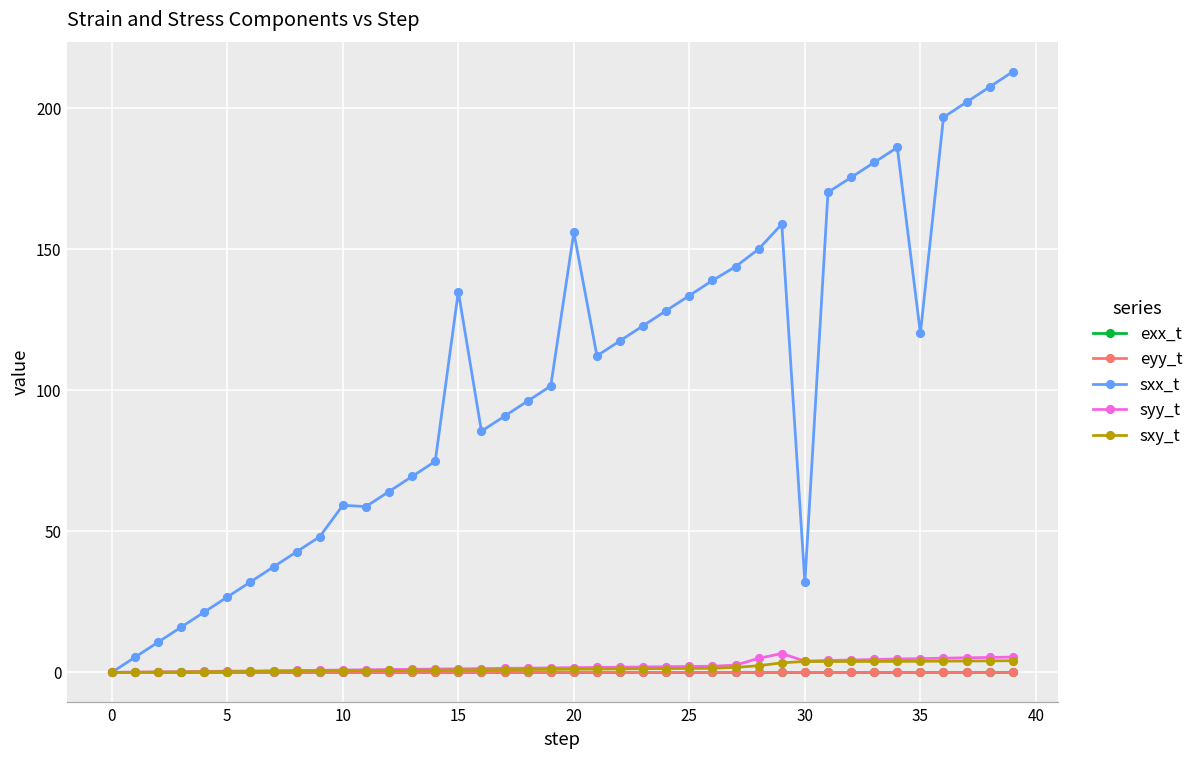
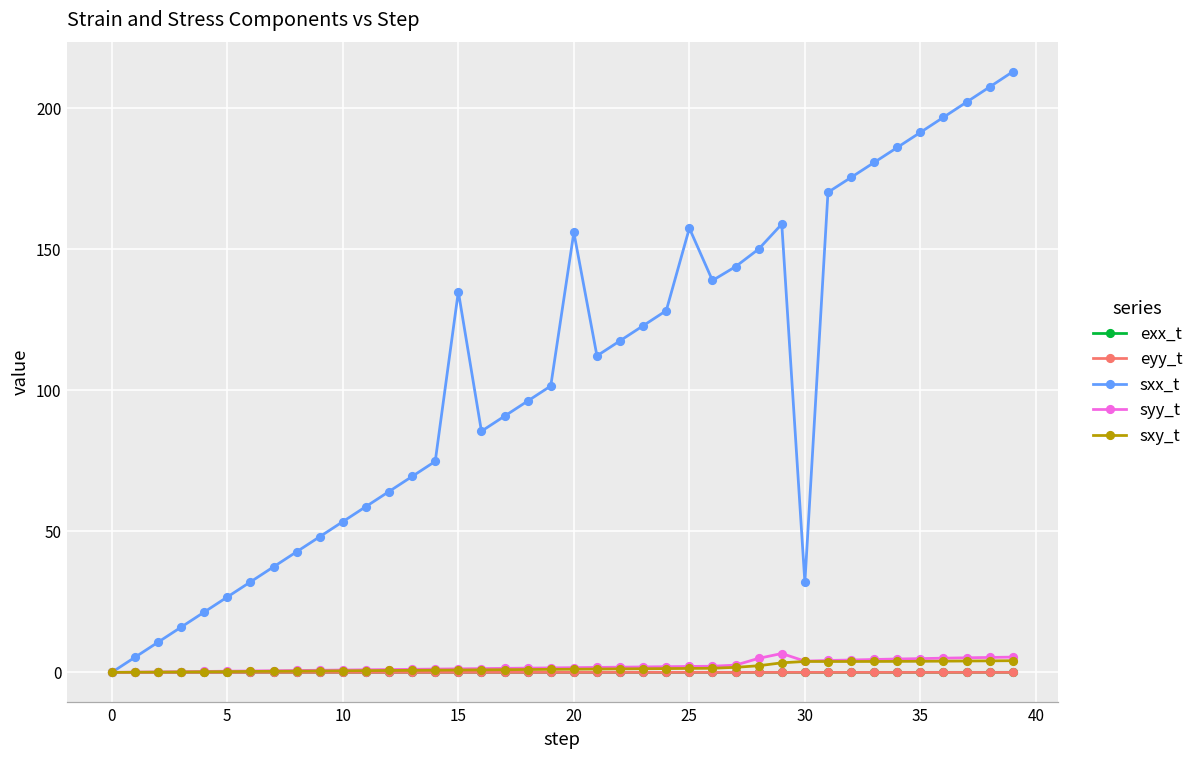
sxx_t, 10: 59 -> 53
sxx_t, 25: 134 -> 157
sxx_t, 35: 120 -> 191
